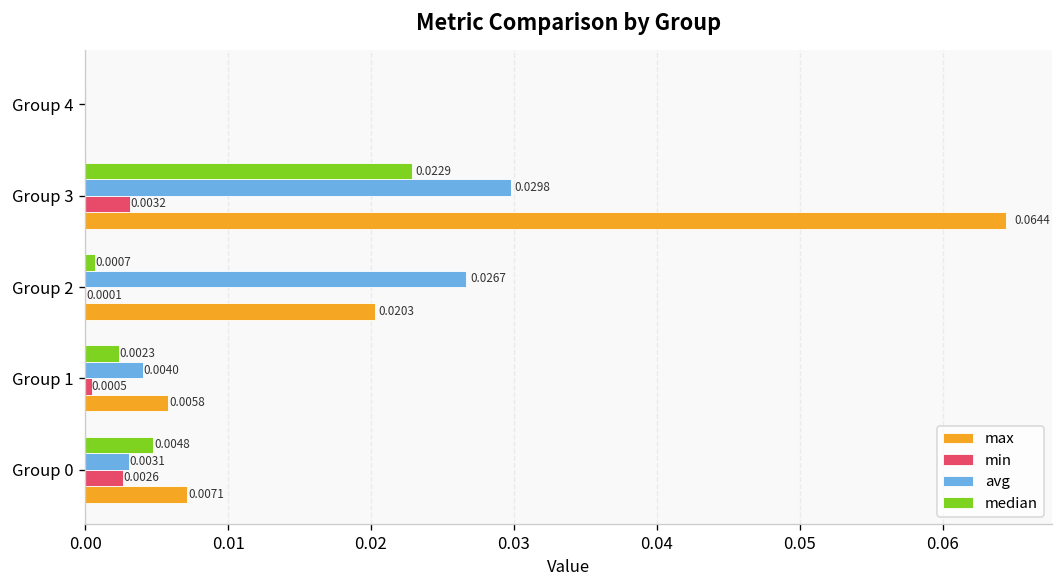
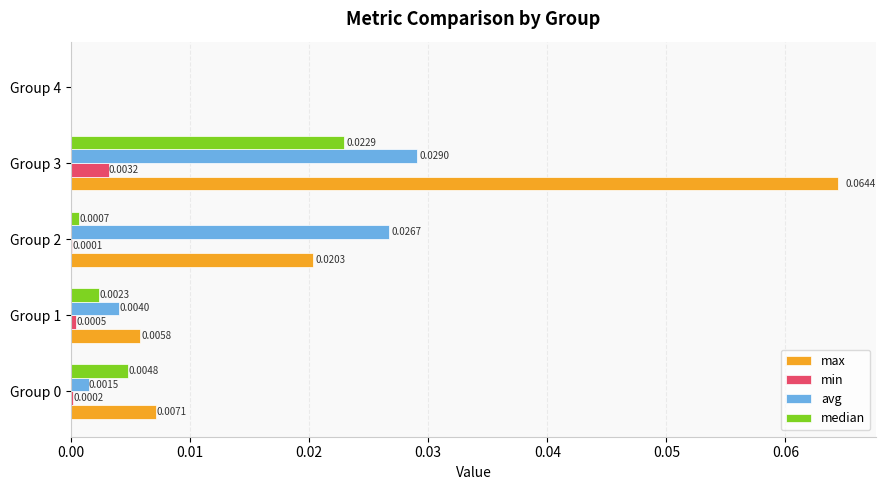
avg, Group 3: 0.0298 -> 0.0290
avg, Group 0: 0.0031 -> 0.0015
min, Group 0: 0.0026 -> 0.0002
